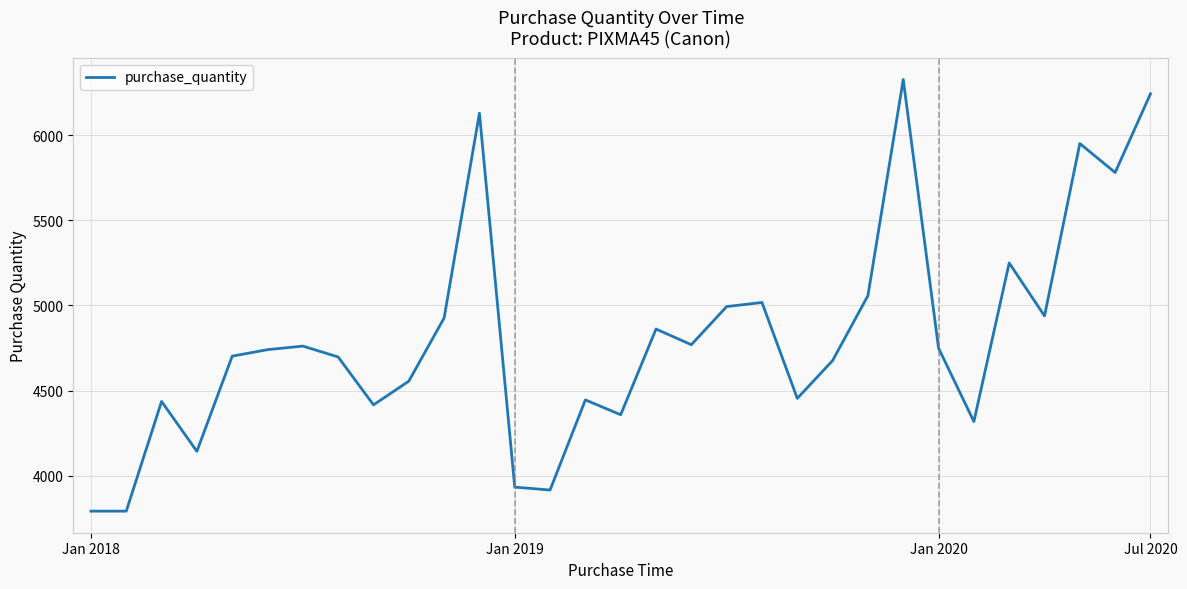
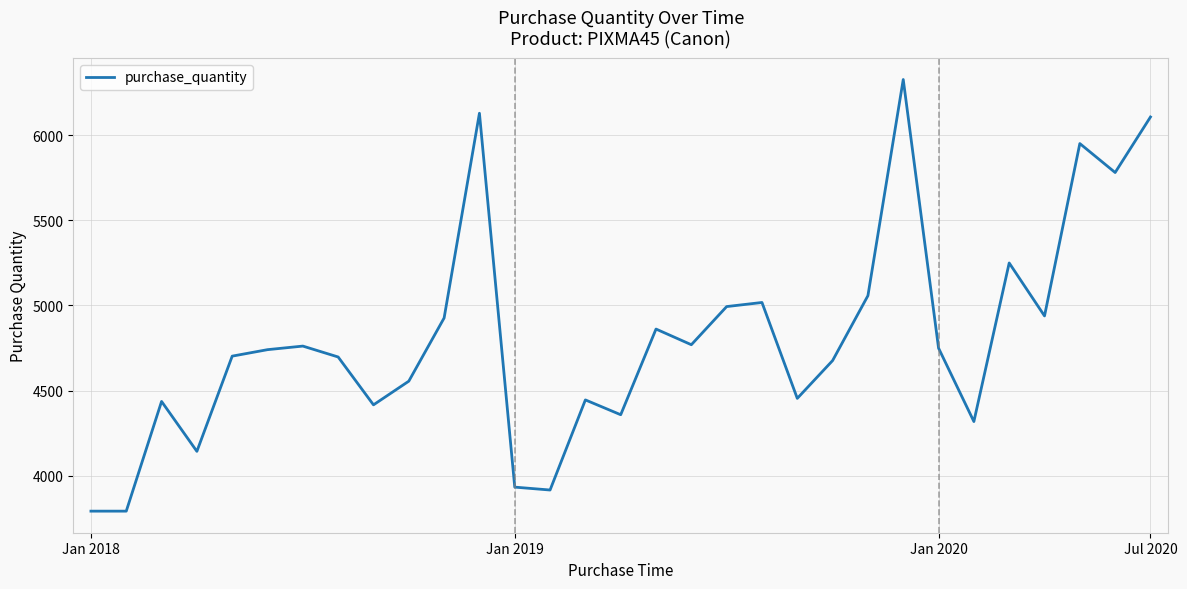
Jul 2020: 6240 -> 6110
